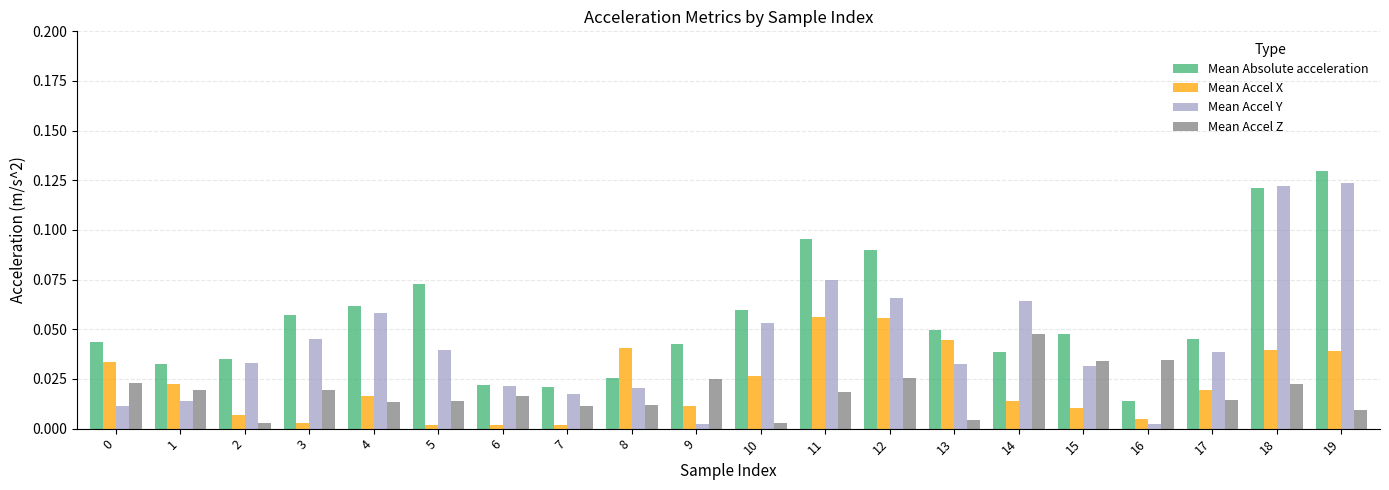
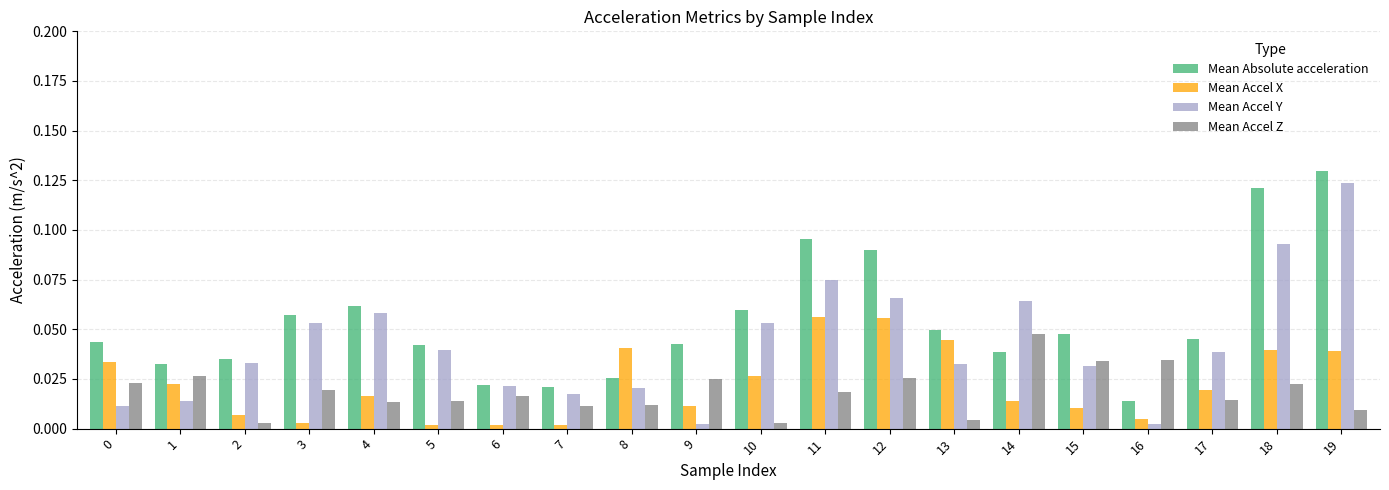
Mean Accel Z, 1: 0.019 -> 0.026
Mean Accel Y, 3: 0.045 -> 0.053
Mean Absolute acceleration, 5: 0.073 -> 0.042
Mean Accel Y, 18: 0.122 -> 0.093
